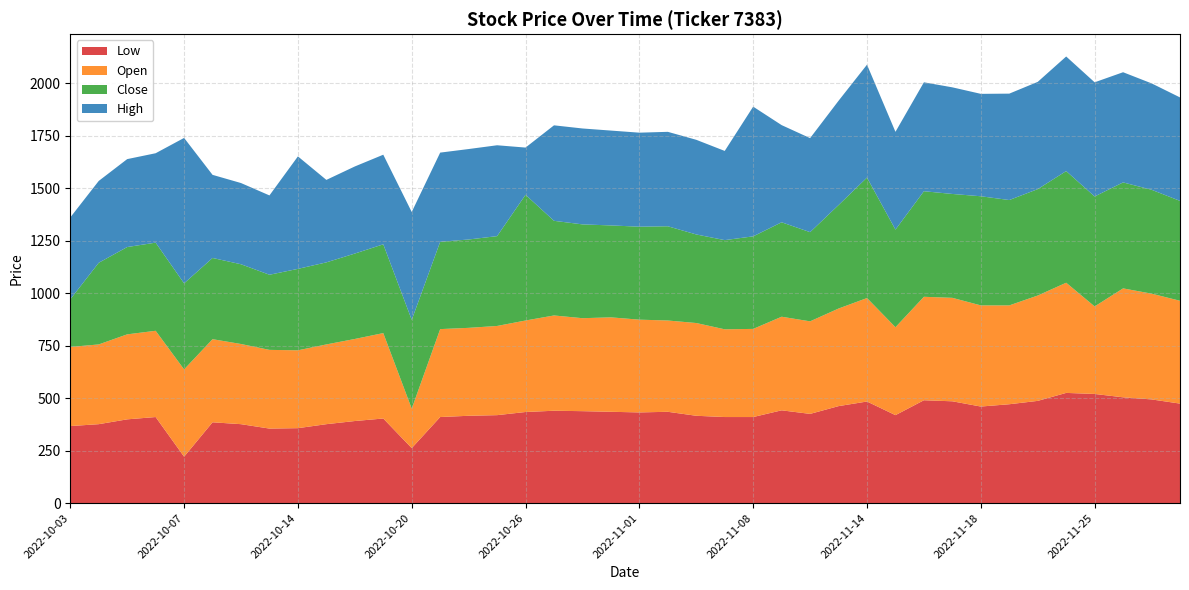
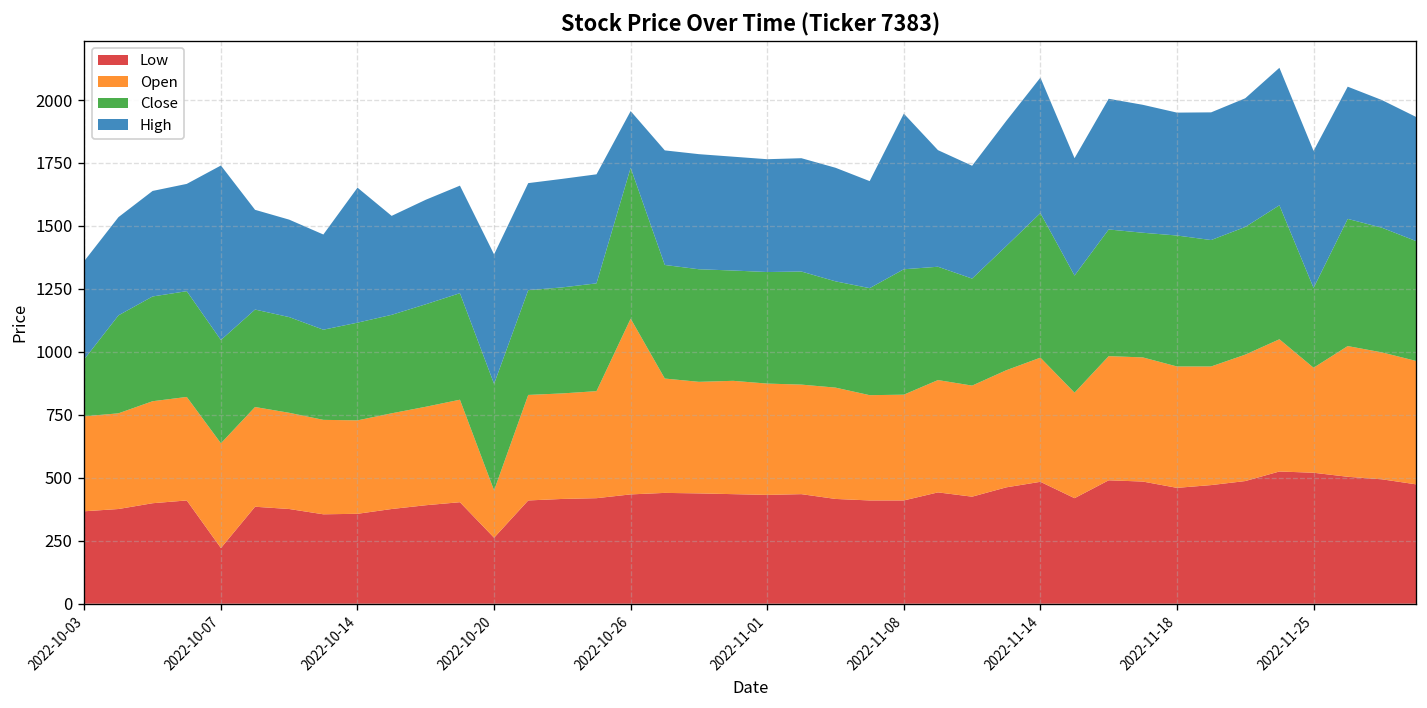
Open, 2022-10-26: 440 -> 700
Close, 2022-11-08: 440 -> 500
Close, 2022-11-25: 520 -> 320
